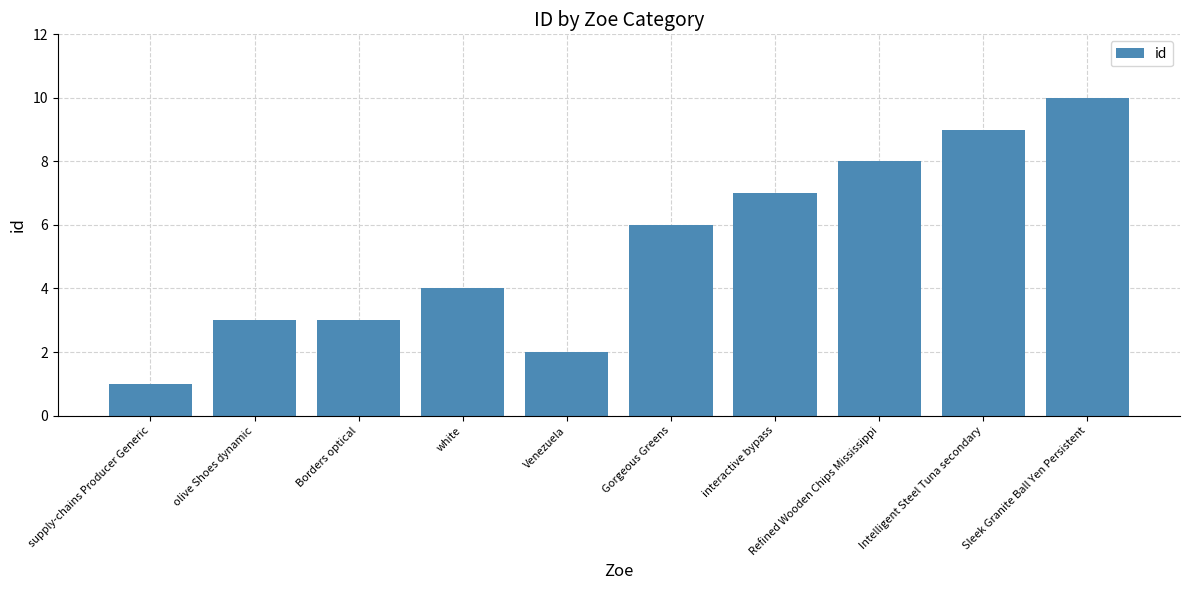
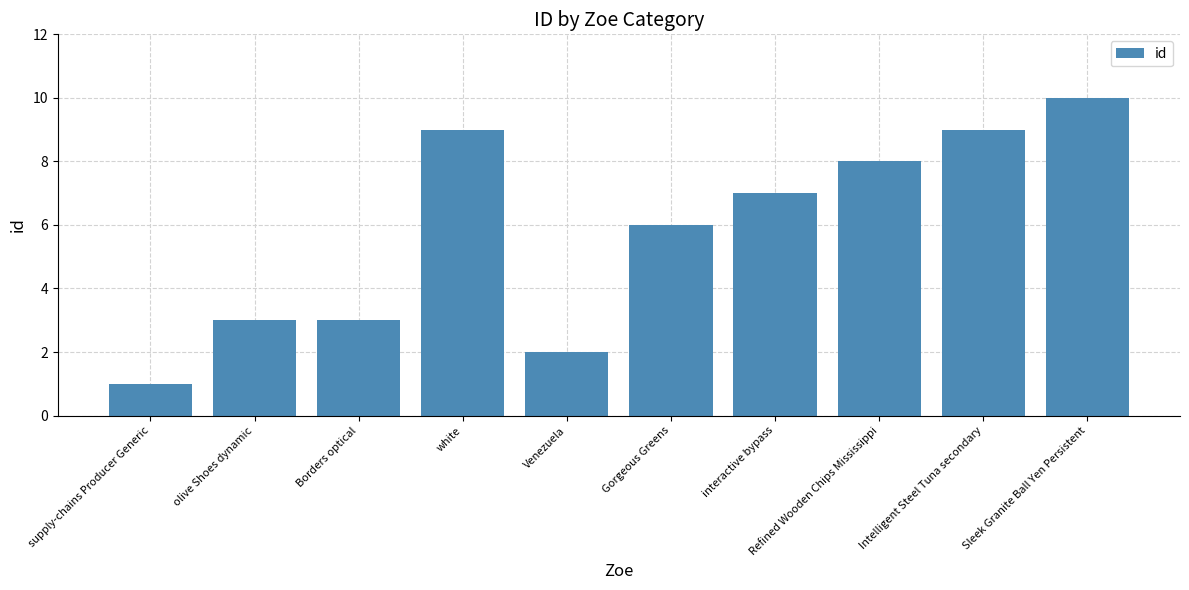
white: 4 -> 9
